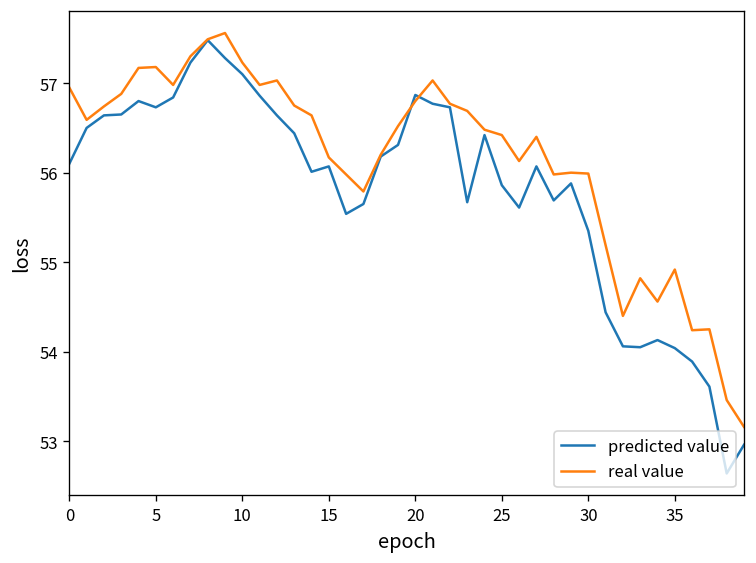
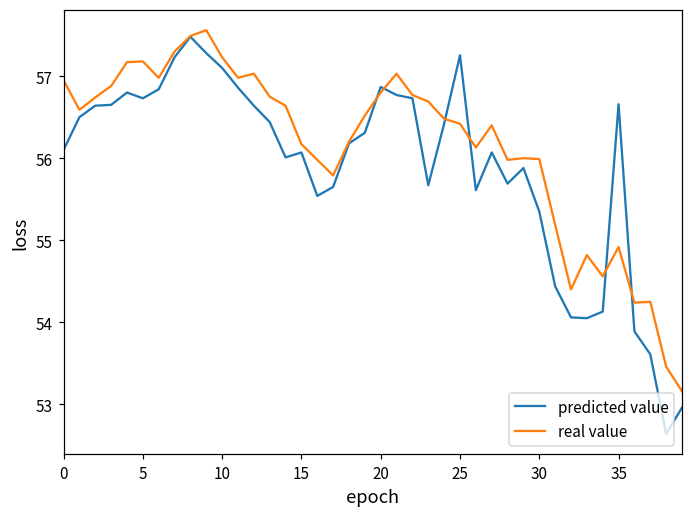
predicted value, 25: 55.9 -> 57.3
predicted value, 35: 54.0 -> 56.7
